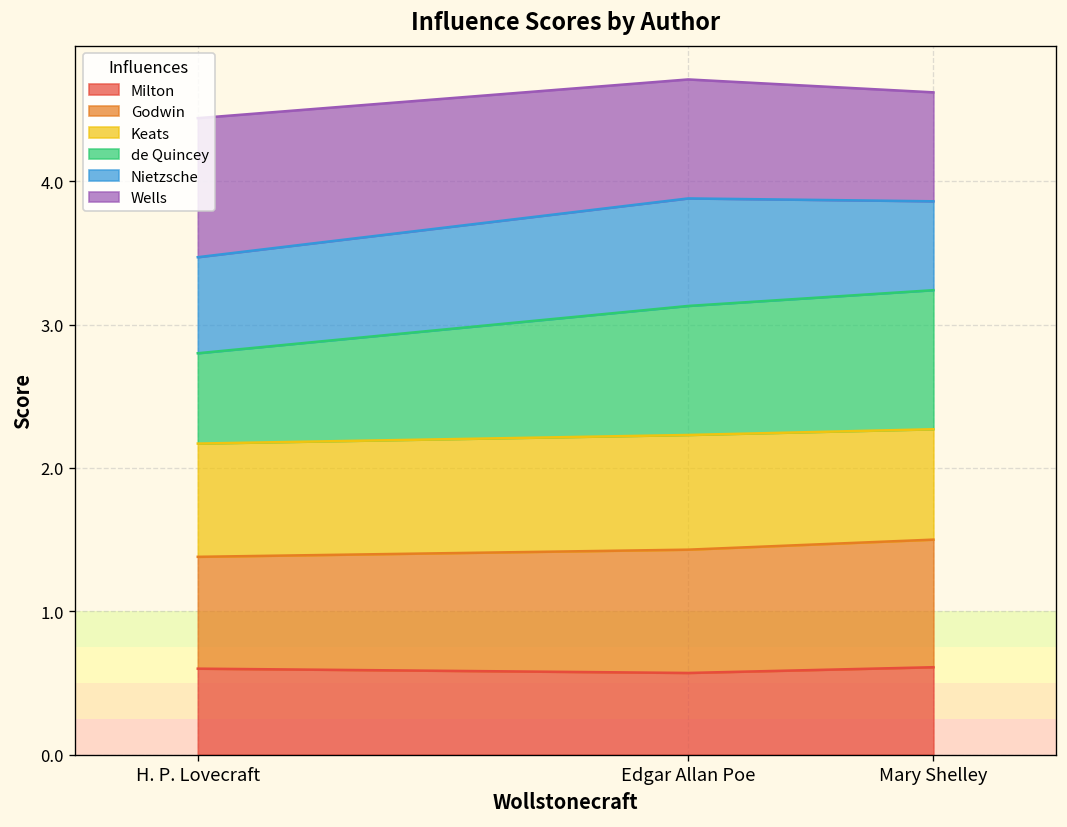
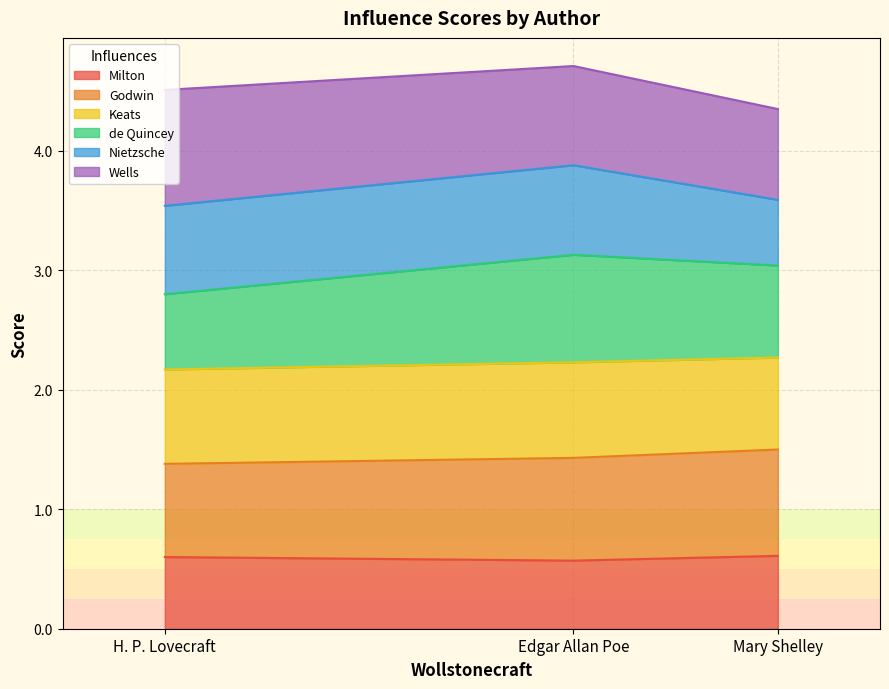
Nietzsche, H. P. Lovecraft: 0.67 -> 0.74
de Quincey, Mary Shelley: 0.97 -> 0.77
Nietzsche, Mary Shelley: 0.62 -> 0.55
